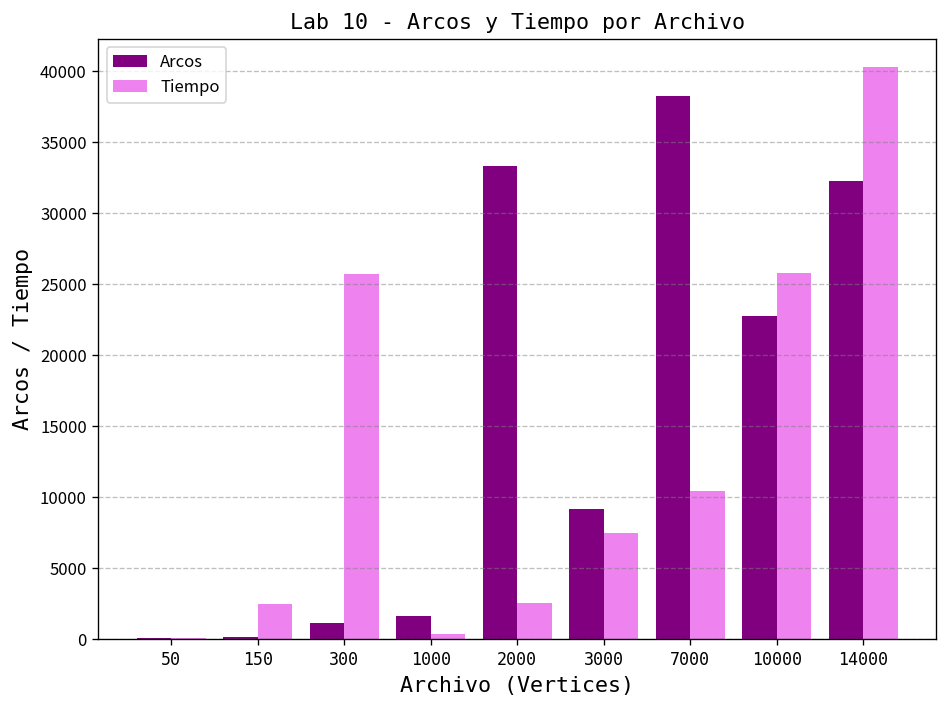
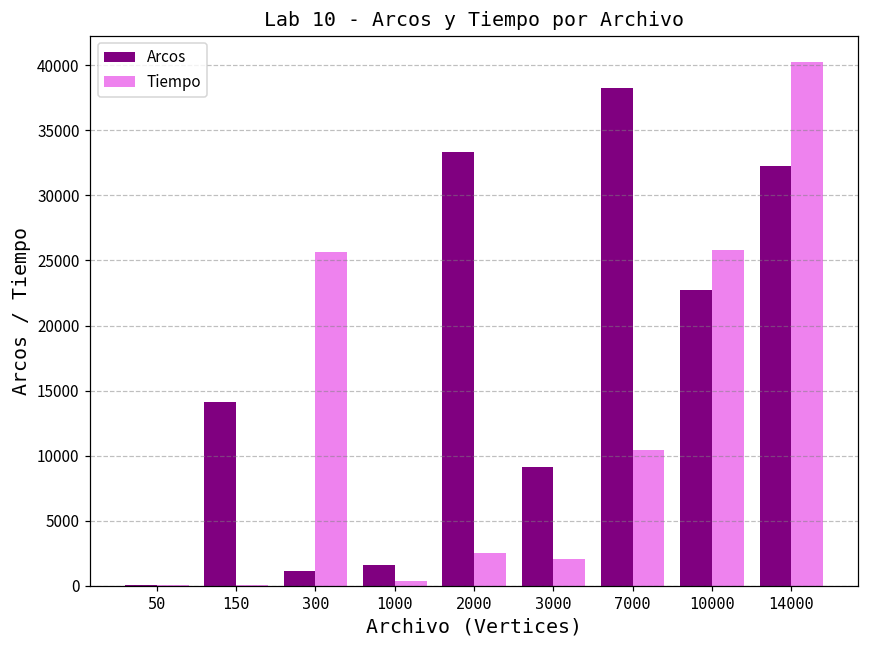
Arcos, 150: 100 -> 14100
Tiempo, 150: 2500 -> 100
Tiempo, 3000: 7500 -> 2100
